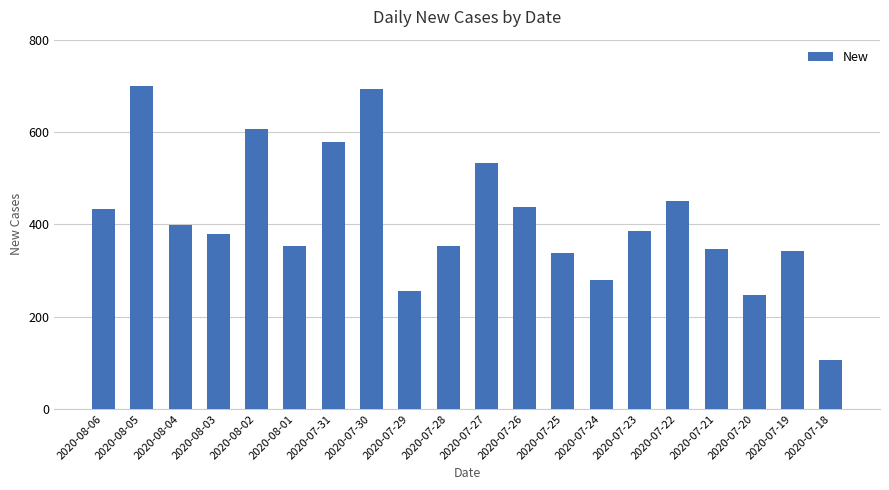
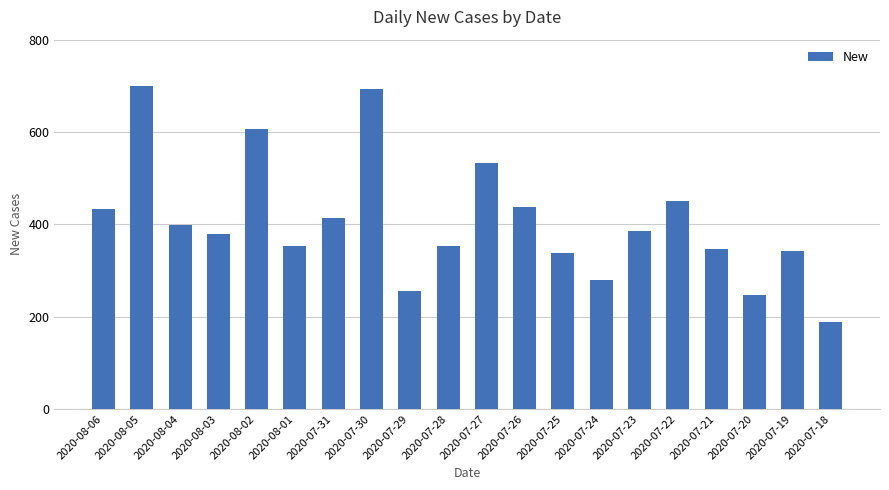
2020-07-31: 580 -> 410
2020-07-18: 110 -> 190
